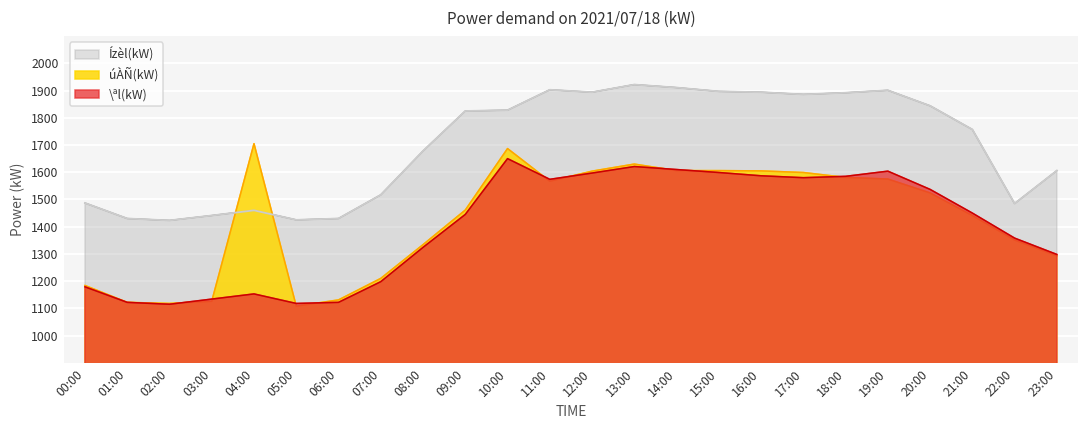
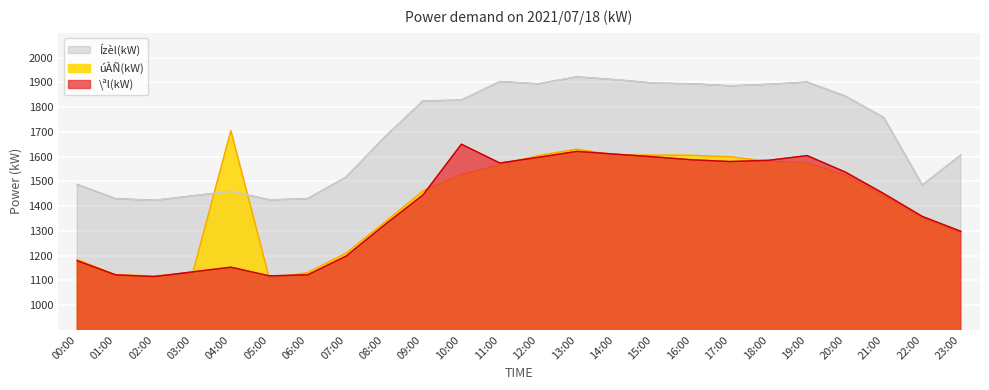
úÀÑ(kW), 10:00: 1690 -> 1530
